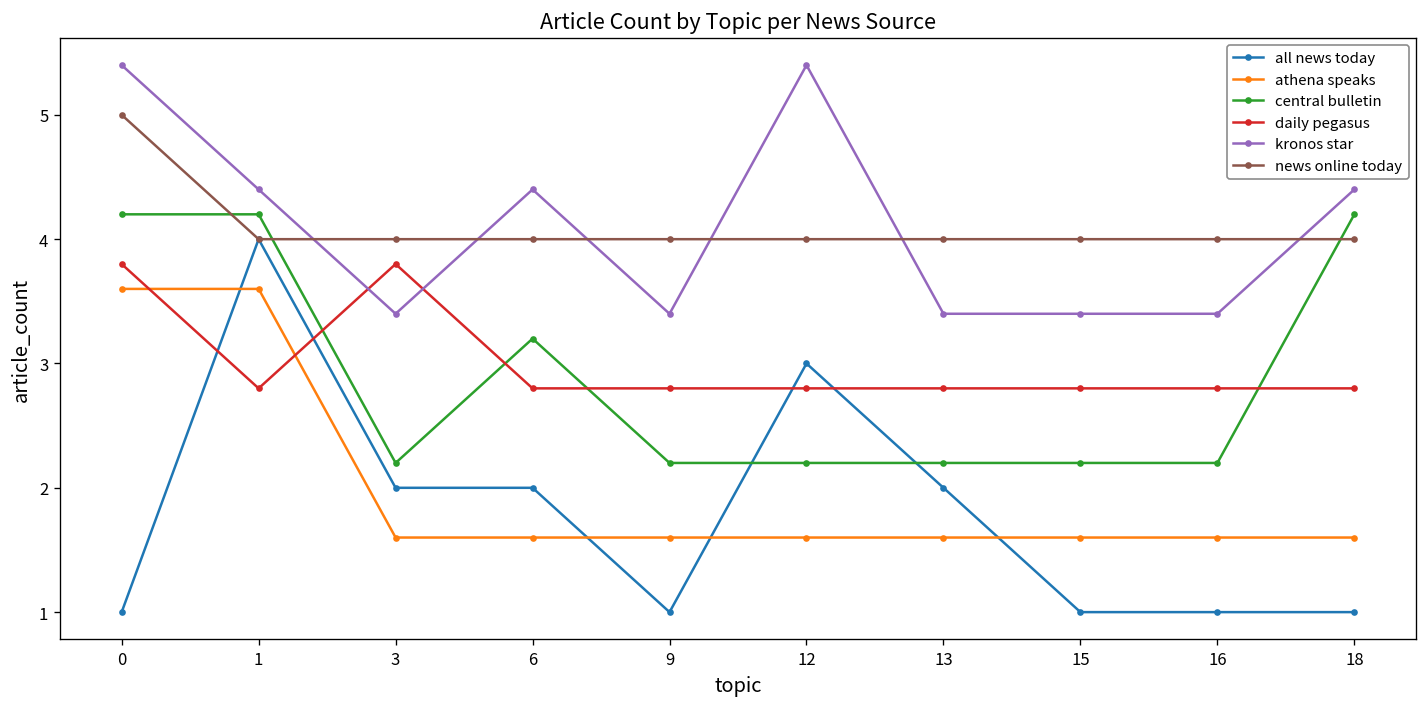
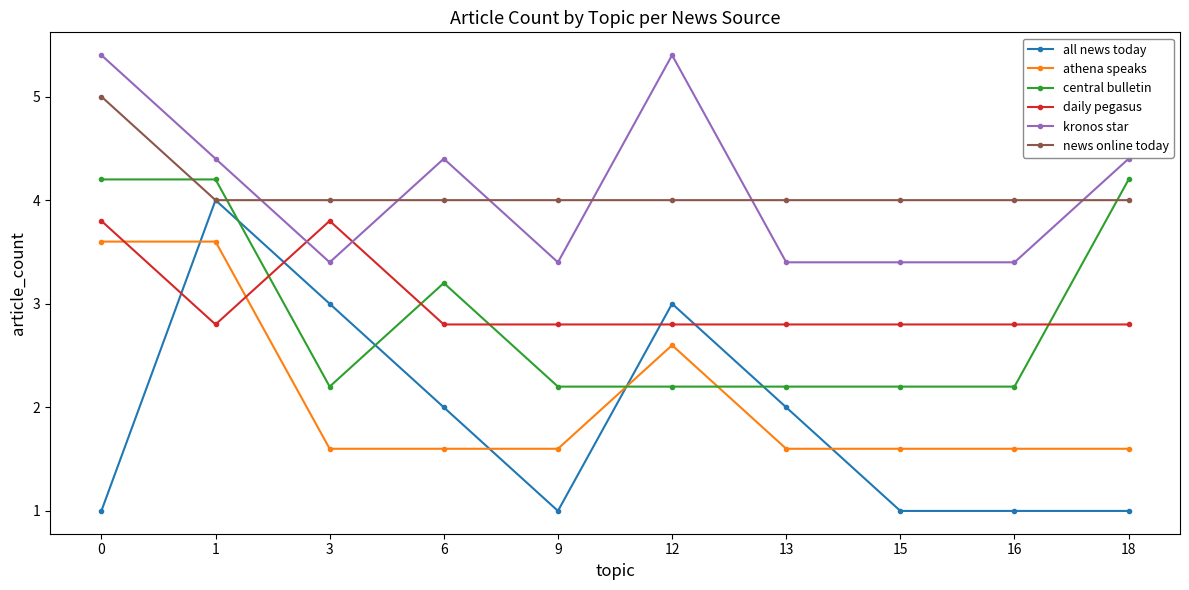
all news today, 3: 2 -> 3
athena speaks, 12: 1.60 -> 2.60
